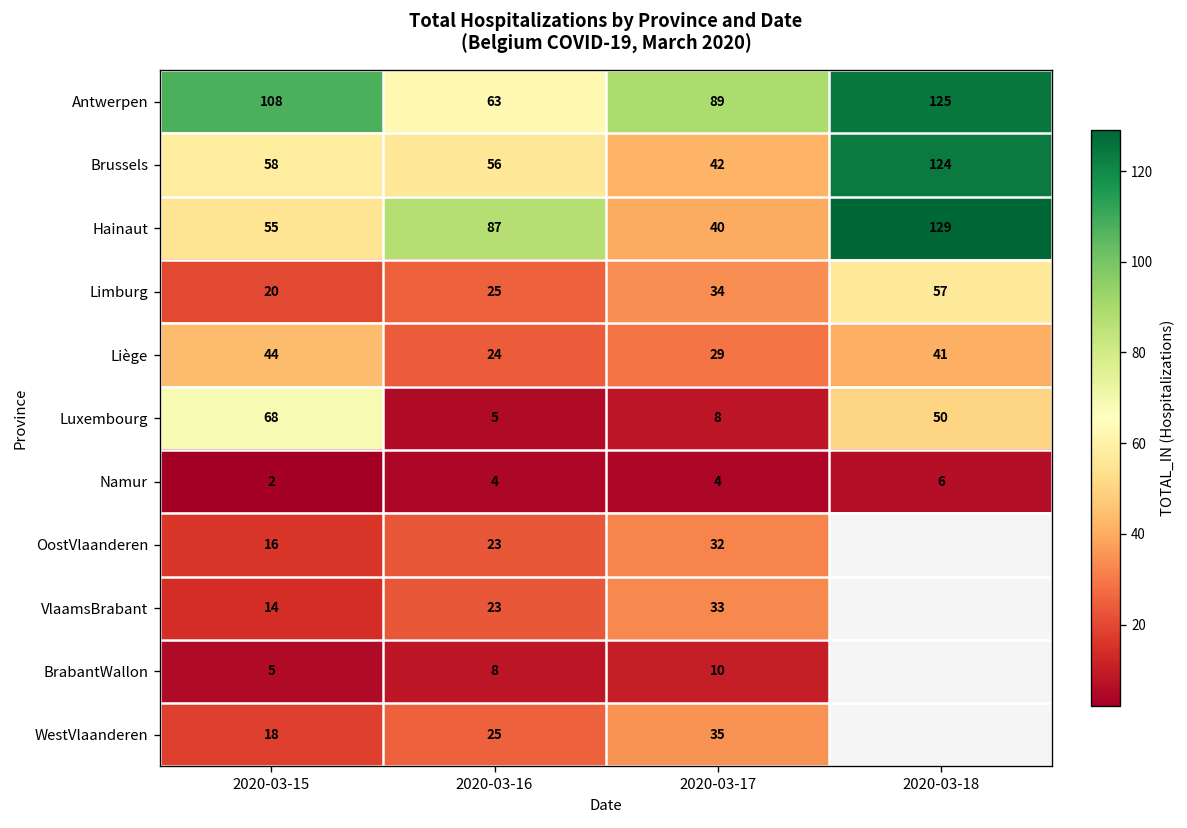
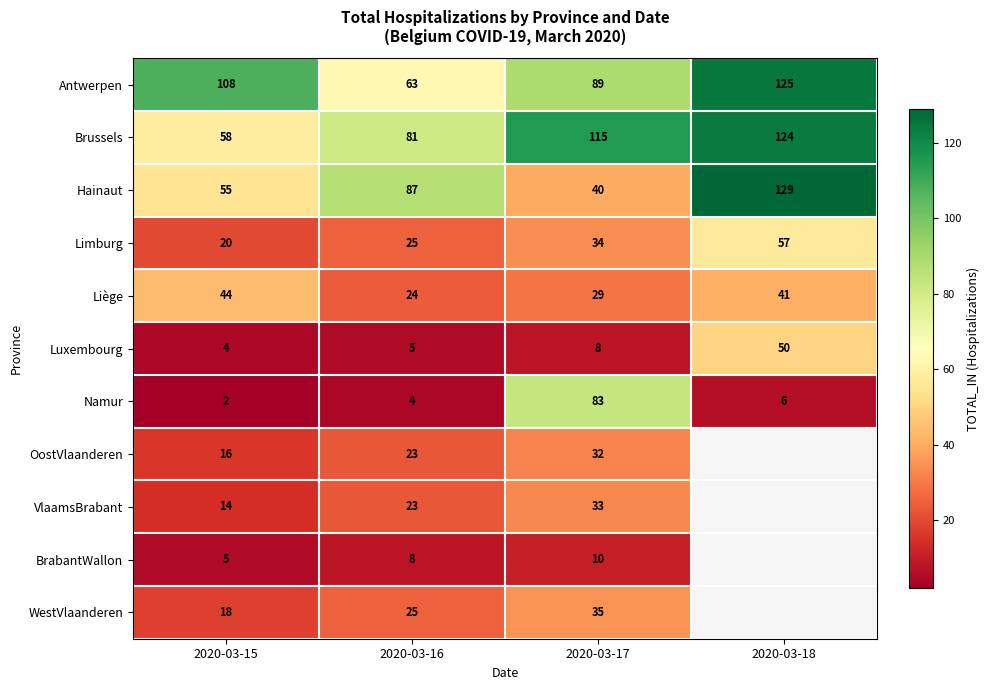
Brussels, 2020-03-16: 56 -> 81
Brussels, 2020-03-17: 42 -> 115
Luxembourg, 2020-03-15: 68 -> 4
Namur, 2020-03-17: 4 -> 83
